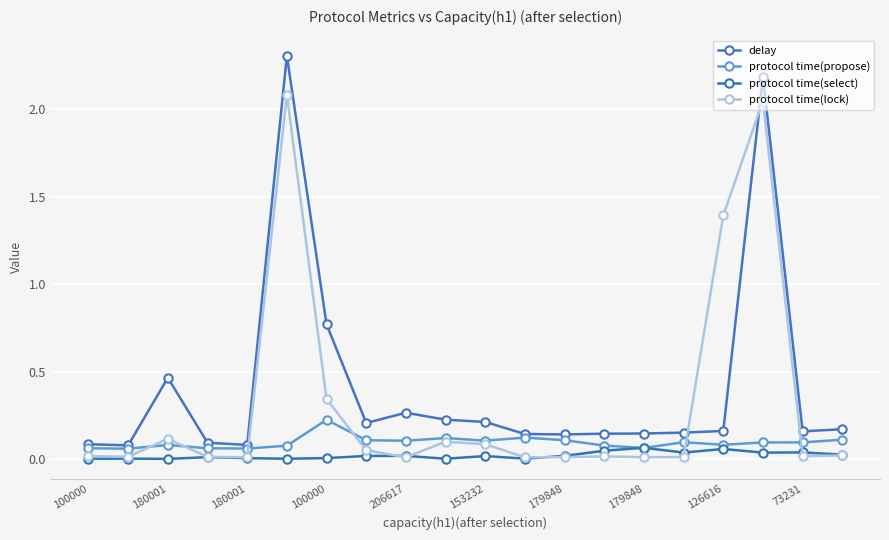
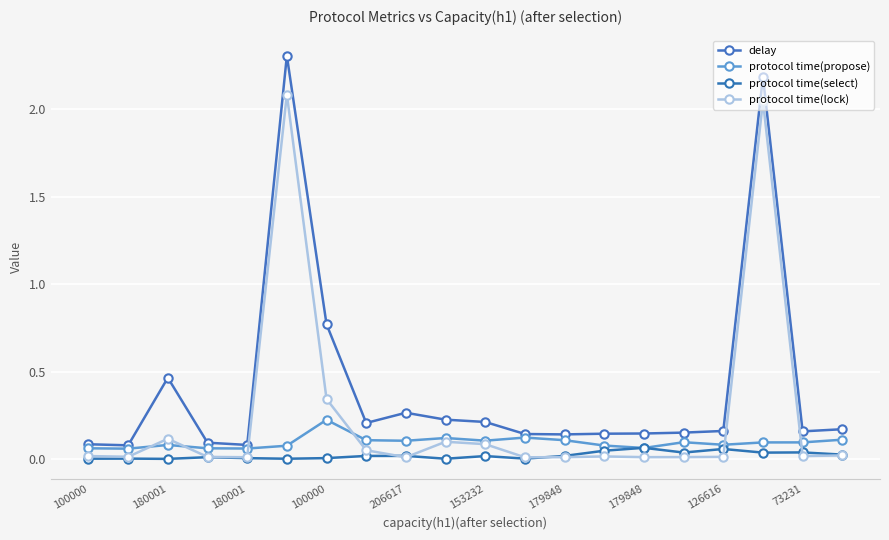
protocol time(lock), 126616: 1.39 -> 0.01
